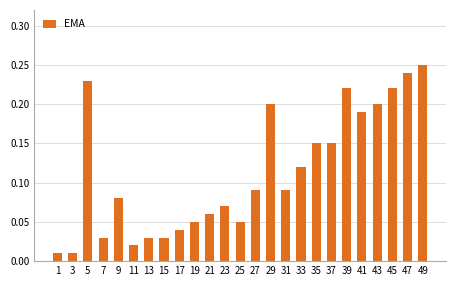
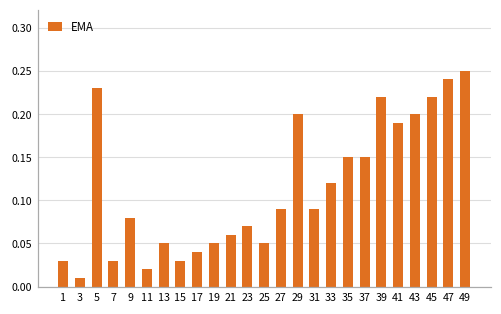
1: 0.01 -> 0.03
13: 0.03 -> 0.05
